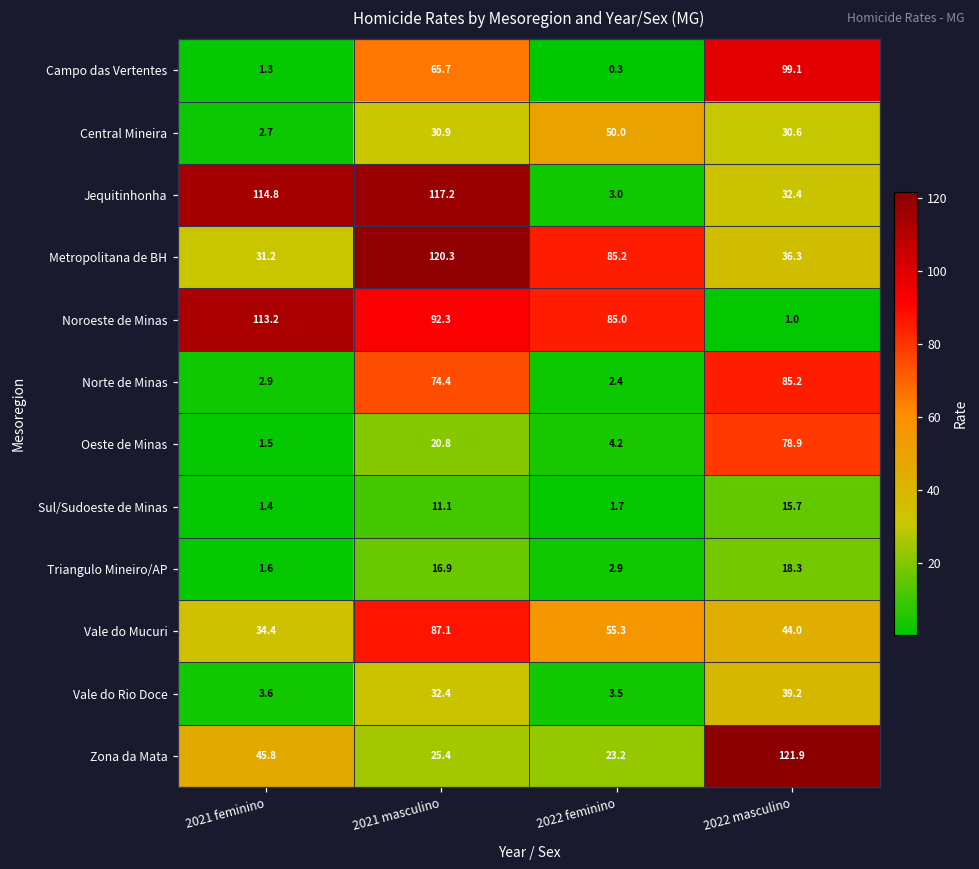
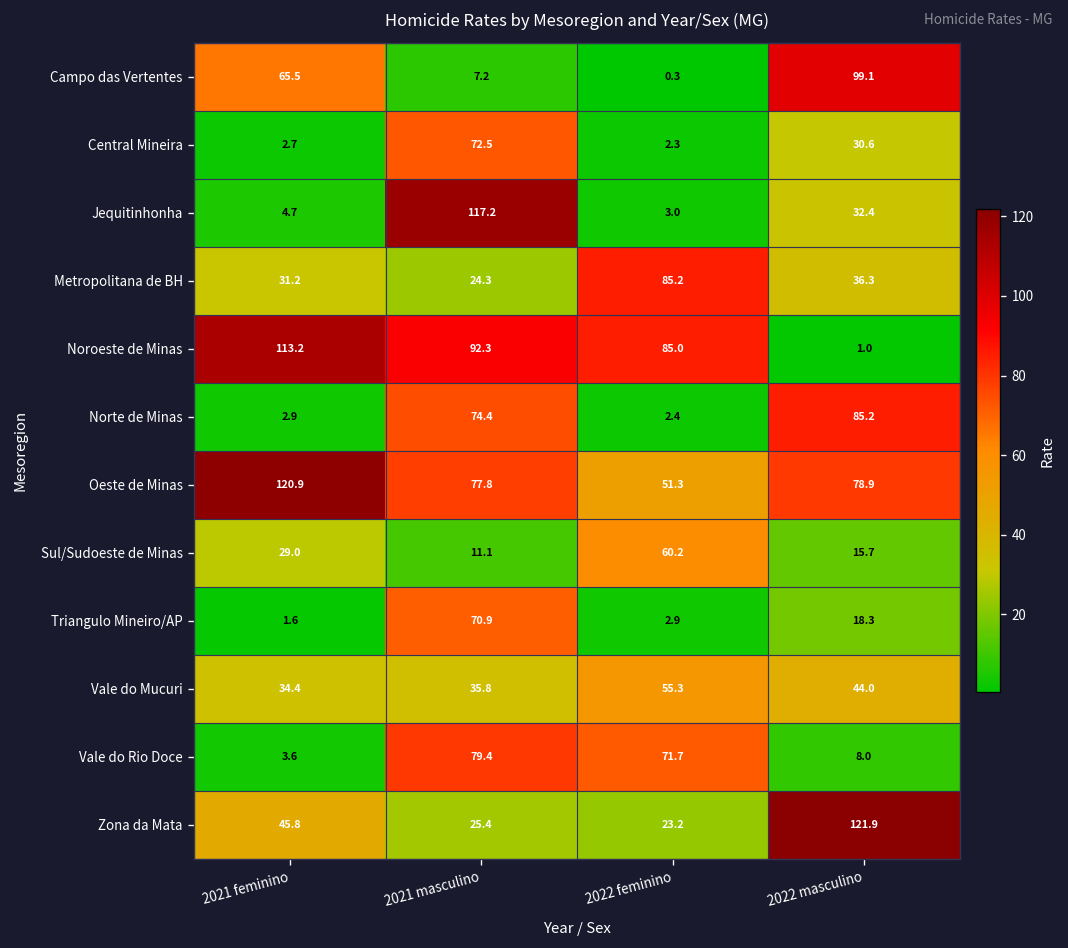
Campo das Vertentes, 2021 feminino: 1.3 -> 65.5
Campo das Vertentes, 2021 masculino: 65.7 -> 7.2
Central Mineira, 2021 masculino: 30.9 -> 72.5
Central Mineira, 2022 feminino: 50.0 -> 2.3
Jequitinhonha, 2021 feminino: 114.8 -> 4.7
Metropolitana de BH, 2021 masculino: 120.3 -> 24.3
Oeste de Minas, 2021 feminino: 1.5 -> 120.9
Oeste de Minas, 2021 masculino: 20.8 -> 77.8
Oeste de Minas, 2022 feminino: 4.2 -> 51.3
Sul/Sudoeste de Minas, 2021 feminino: 1.4 -> 29.0
Sul/Sudoeste de Minas, 2022 feminino: 1.7 -> 60.2
Triangulo Mineiro/AP, 2021 masculino: 16.9 -> 70.9
Vale do Mucuri, 2021 masculino: 87.1 -> 35.8
Vale do Rio Doce, 2021 masculino: 32.4 -> 79.4
Vale do Rio Doce, 2022 feminino: 3.5 -> 71.7
Vale do Rio Doce, 2022 masculino: 39.2 -> 8.0
